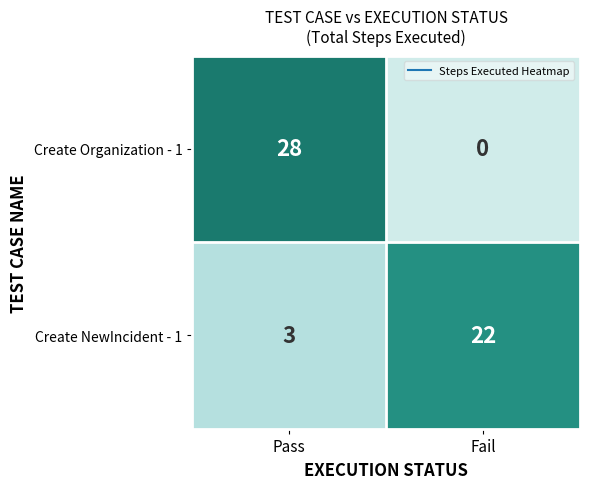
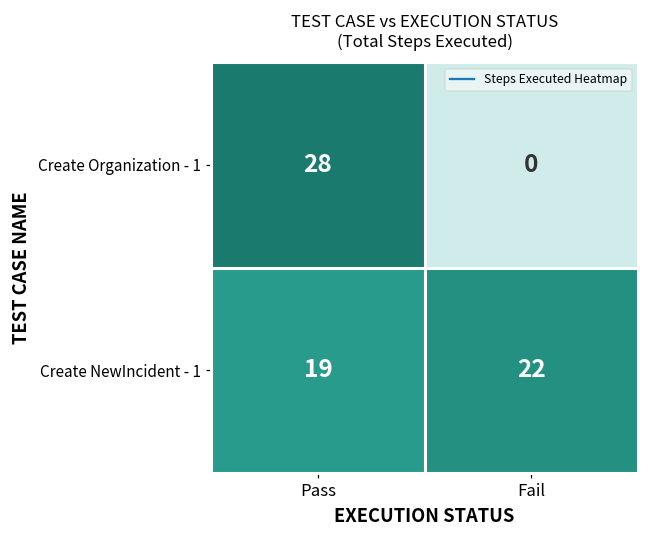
Create NewIncident - 1, Pass: 3 -> 19
